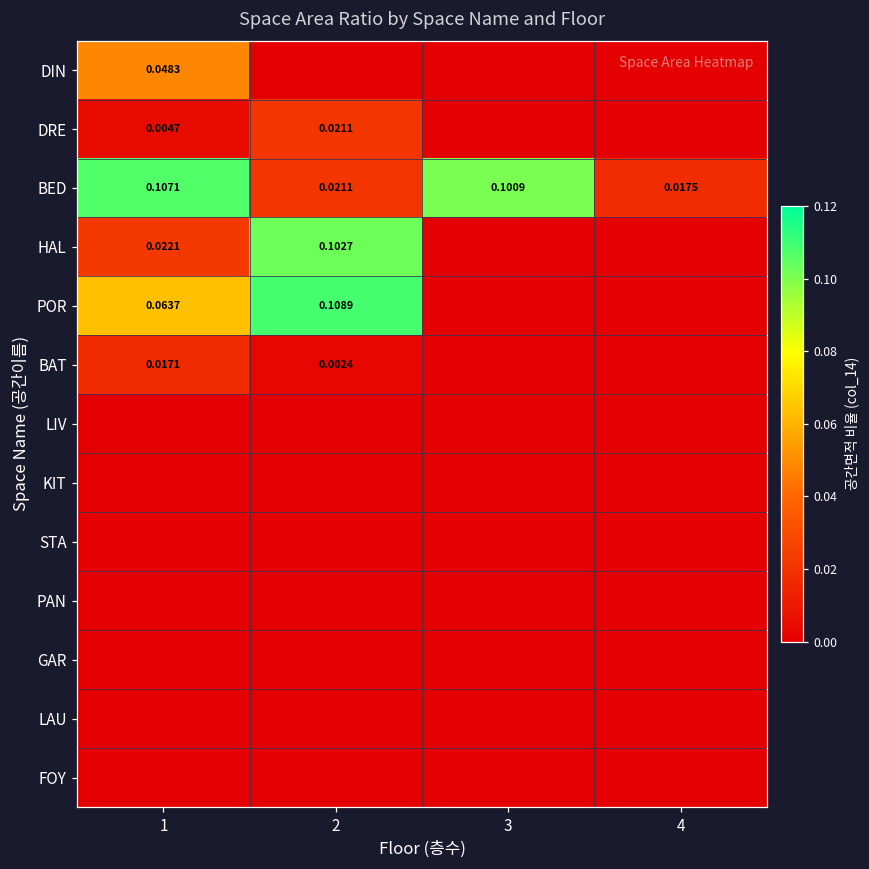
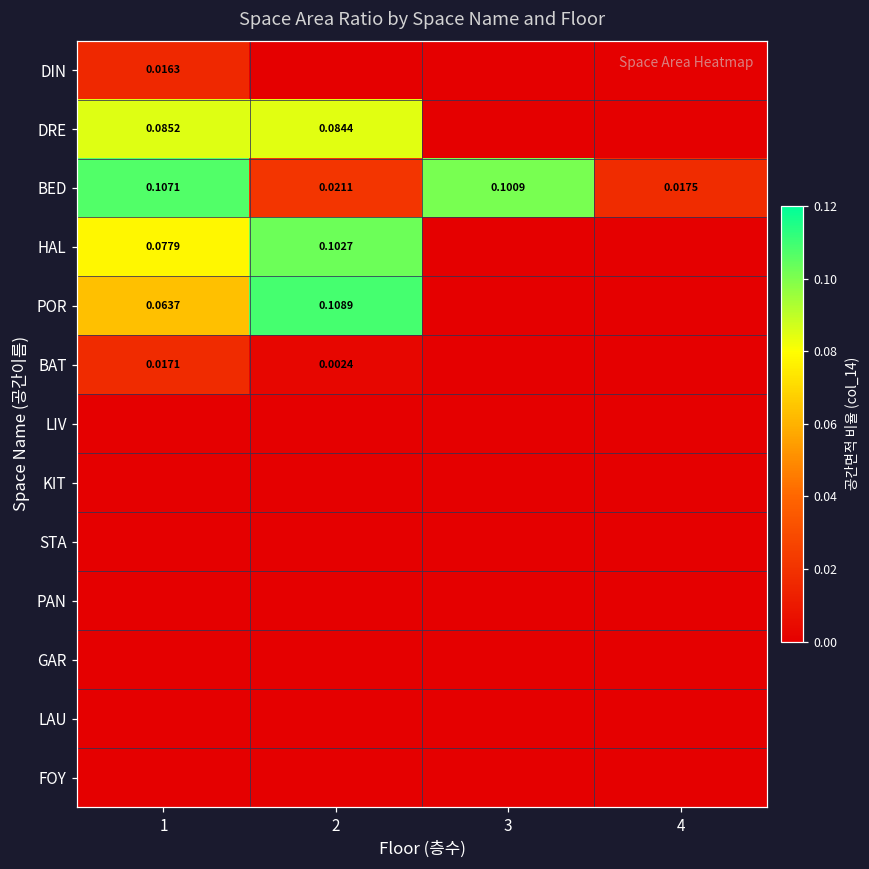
DIN, 1: 0.0483 -> 0.0163
DRE, 1: 0.0047 -> 0.0852
DRE, 2: 0.0211 -> 0.0844
HAL, 1: 0.0221 -> 0.0779
